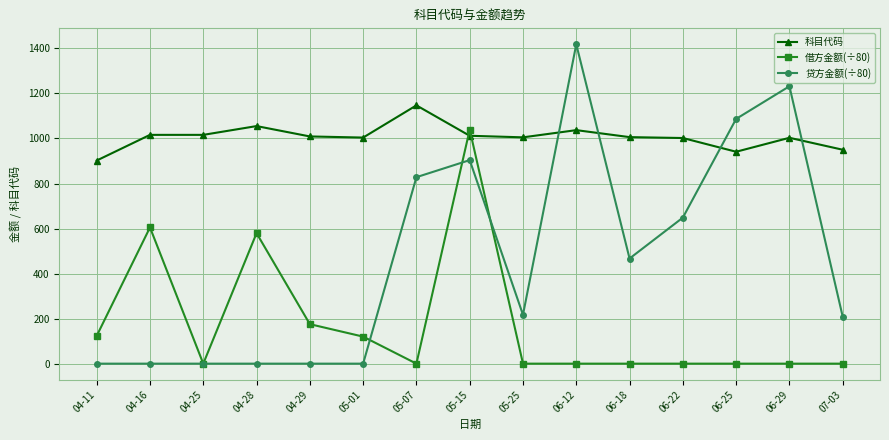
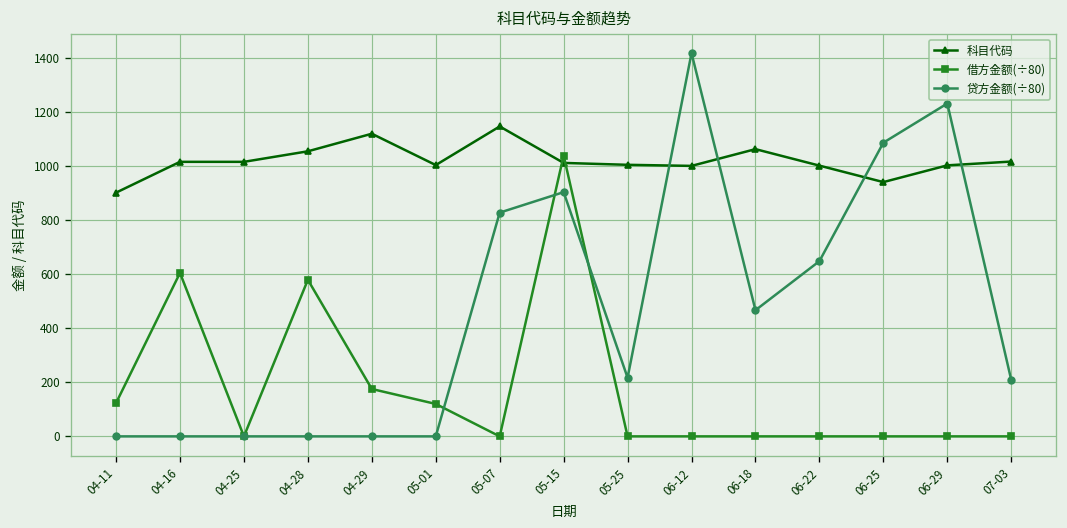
科目代码, 04-29: 1010 -> 1120
科目代码, 06-12: 1040 -> 1000
科目代码, 06-18: 1010 -> 1060
科目代码, 07-03: 950 -> 1020
